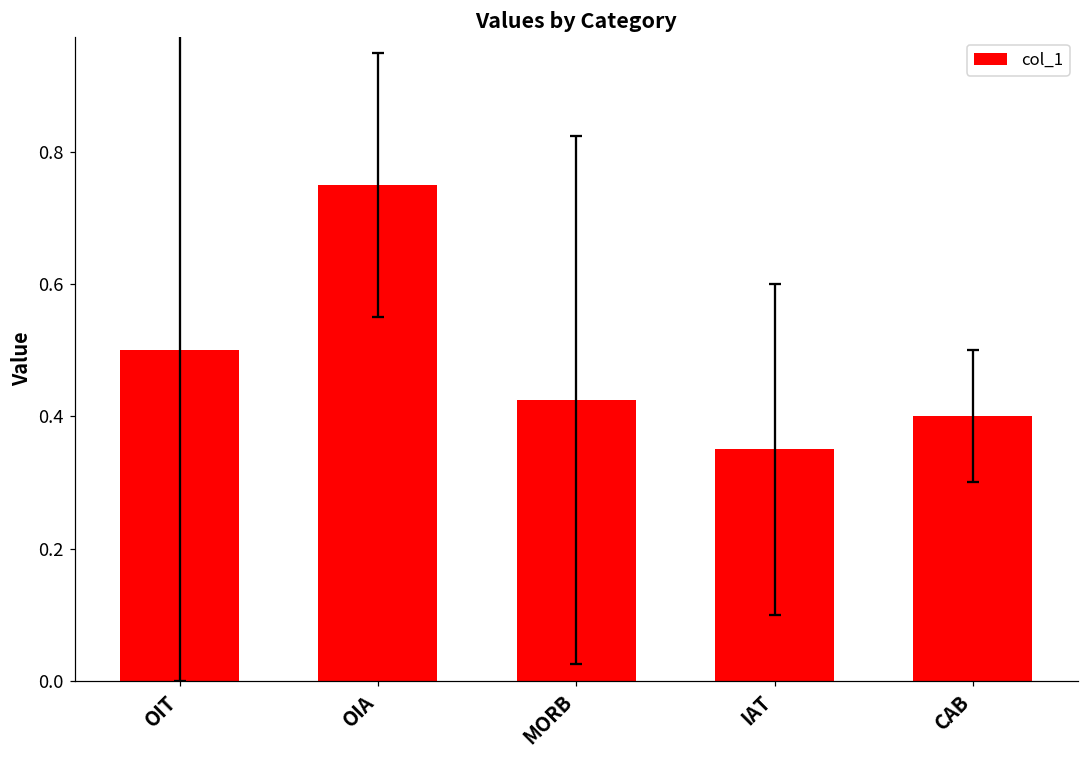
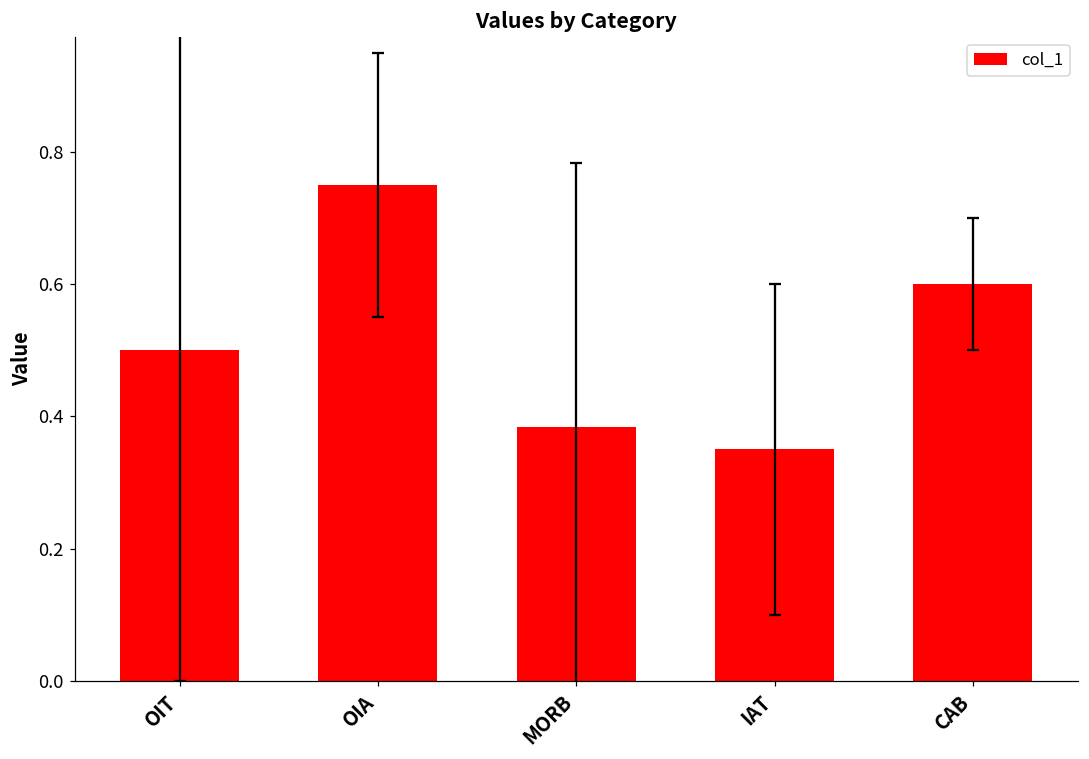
col_1, MORB: 0.43 -> 0.38
col_1, CAB: 0.4 -> 0.6
